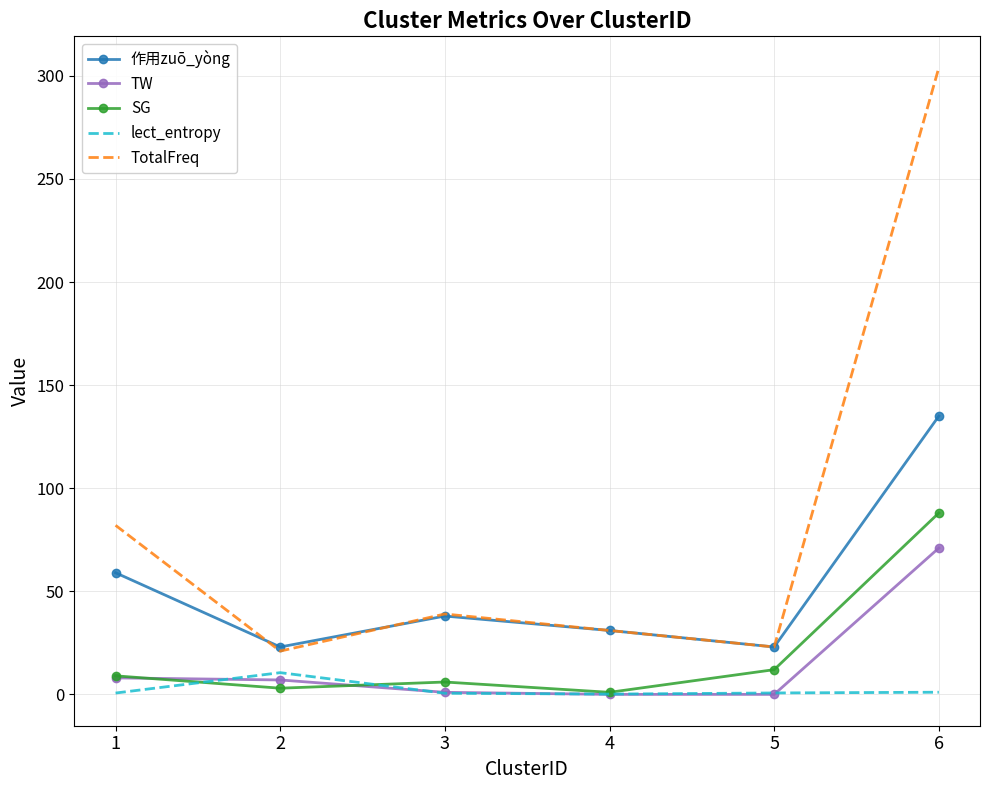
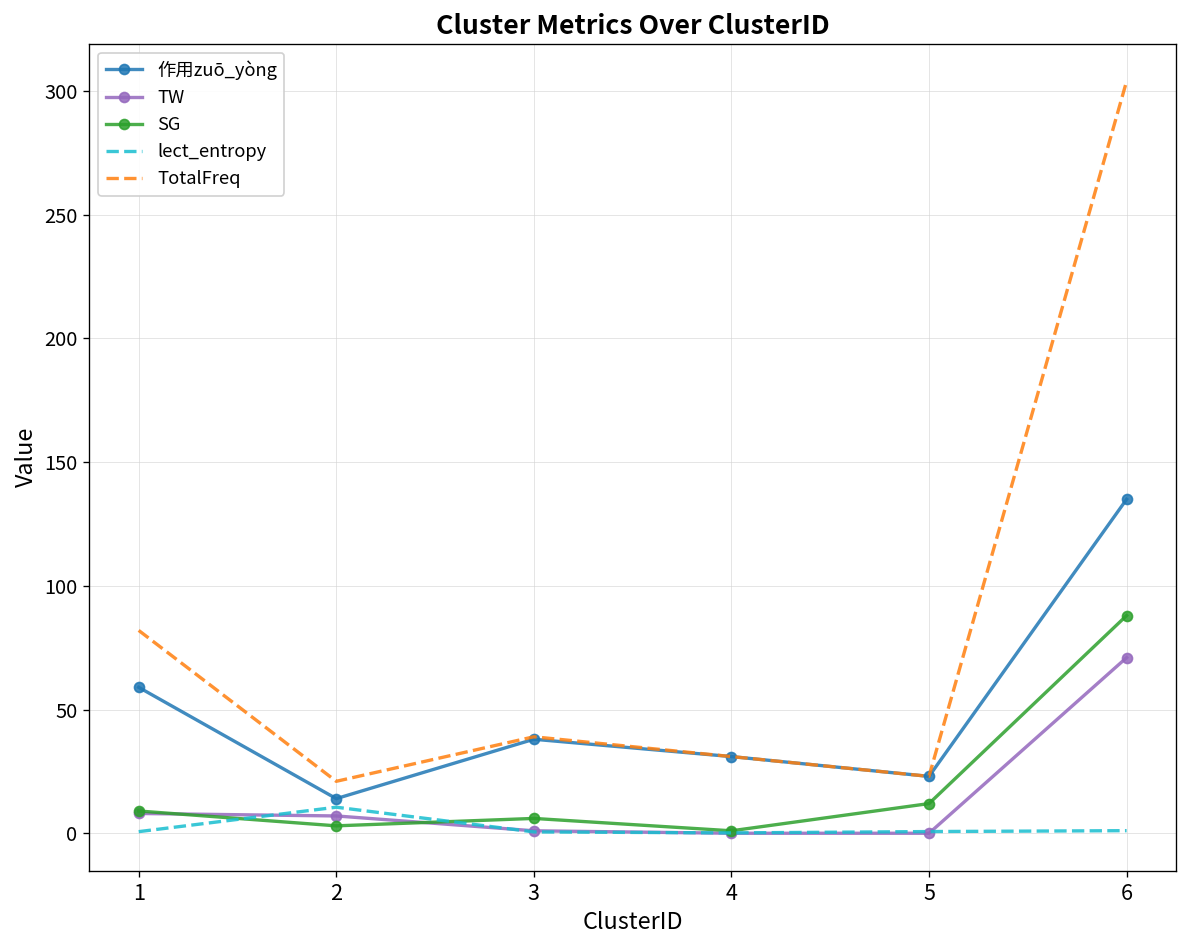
作用zuō_yòng, 2: 23 -> 14
